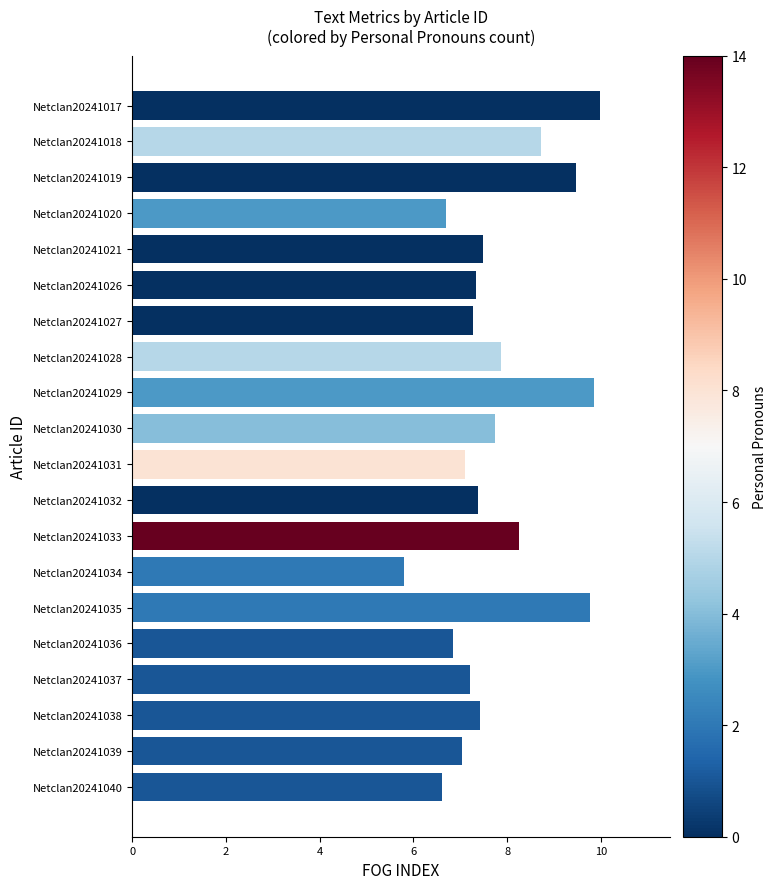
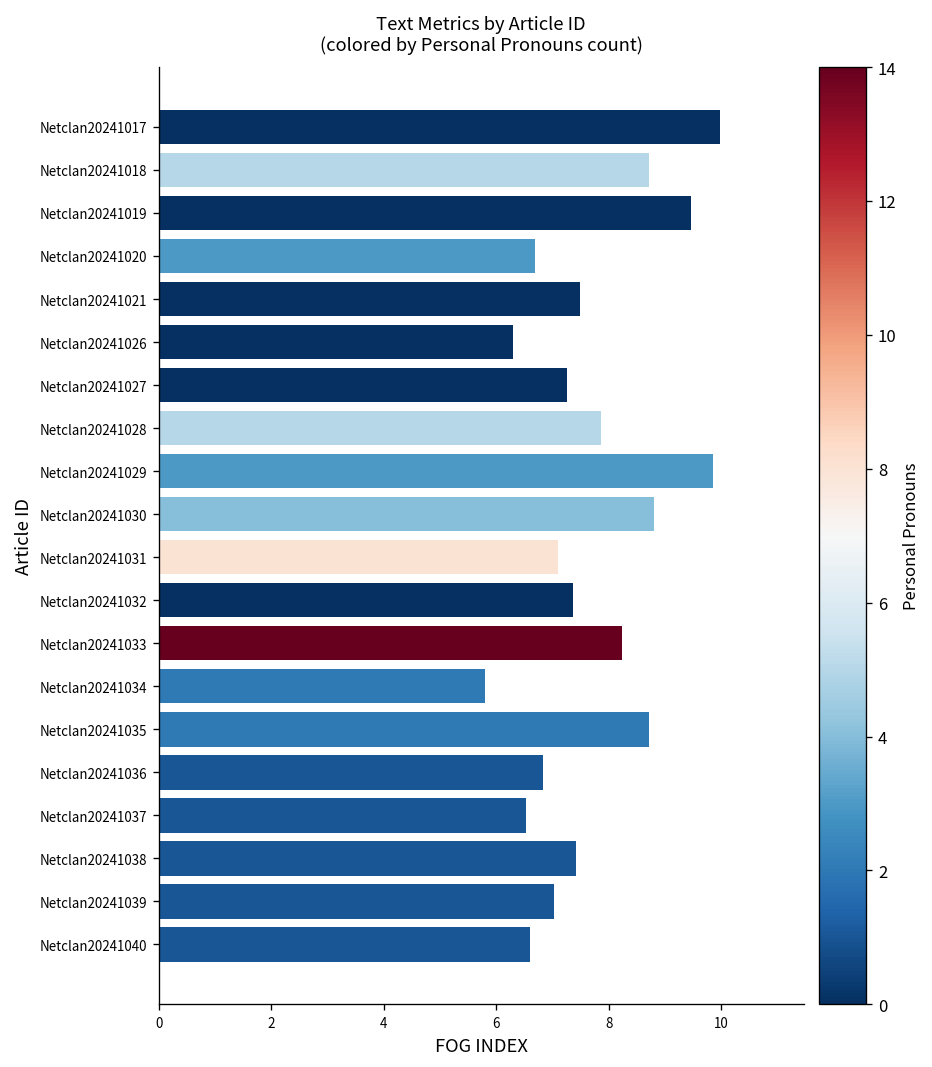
Netclan20241026: 7.3 -> 6.3
Netclan20241030: 7.7 -> 8.8
Netclan20241035: 9.8 -> 8.7
Netclan20241037: 7.2 -> 6.5
